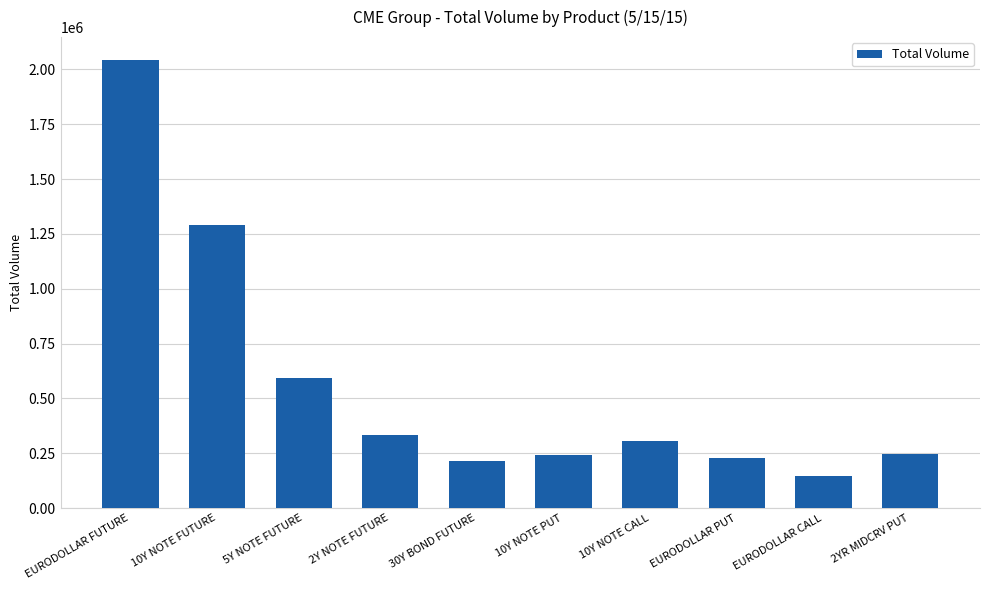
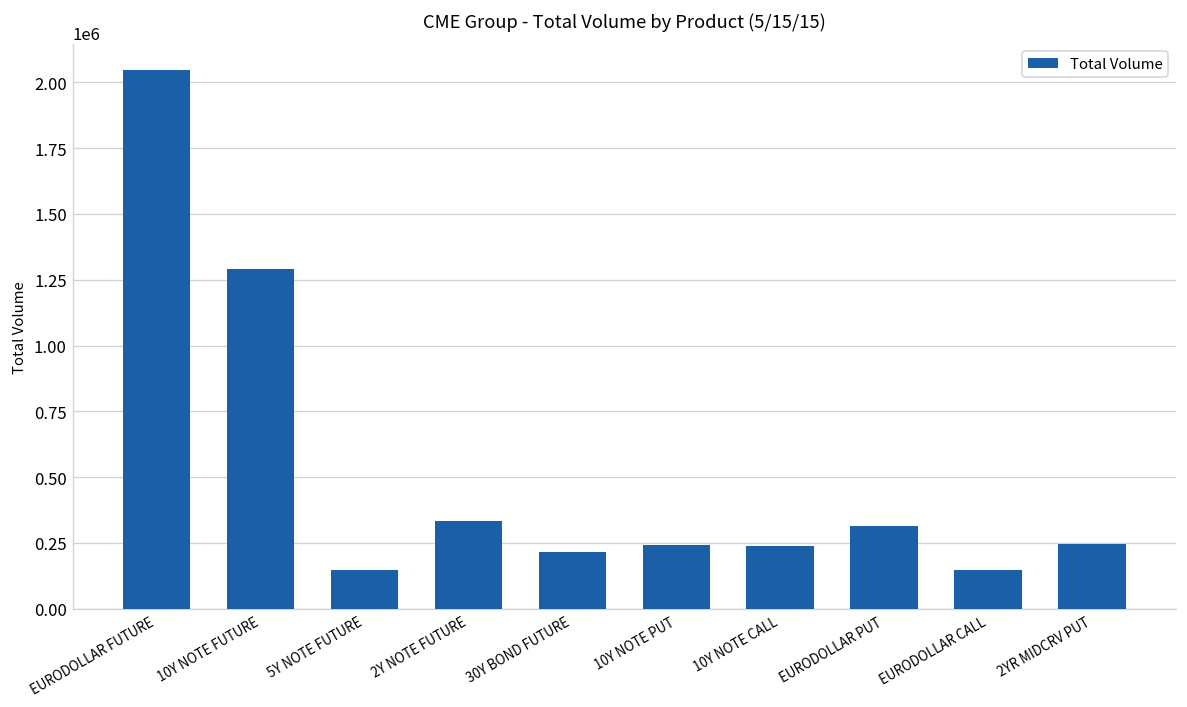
5Y NOTE FUTURE: 590000 -> 150000
10Y NOTE CALL: 310000 -> 240000
EURODOLLAR PUT: 230000 -> 320000
